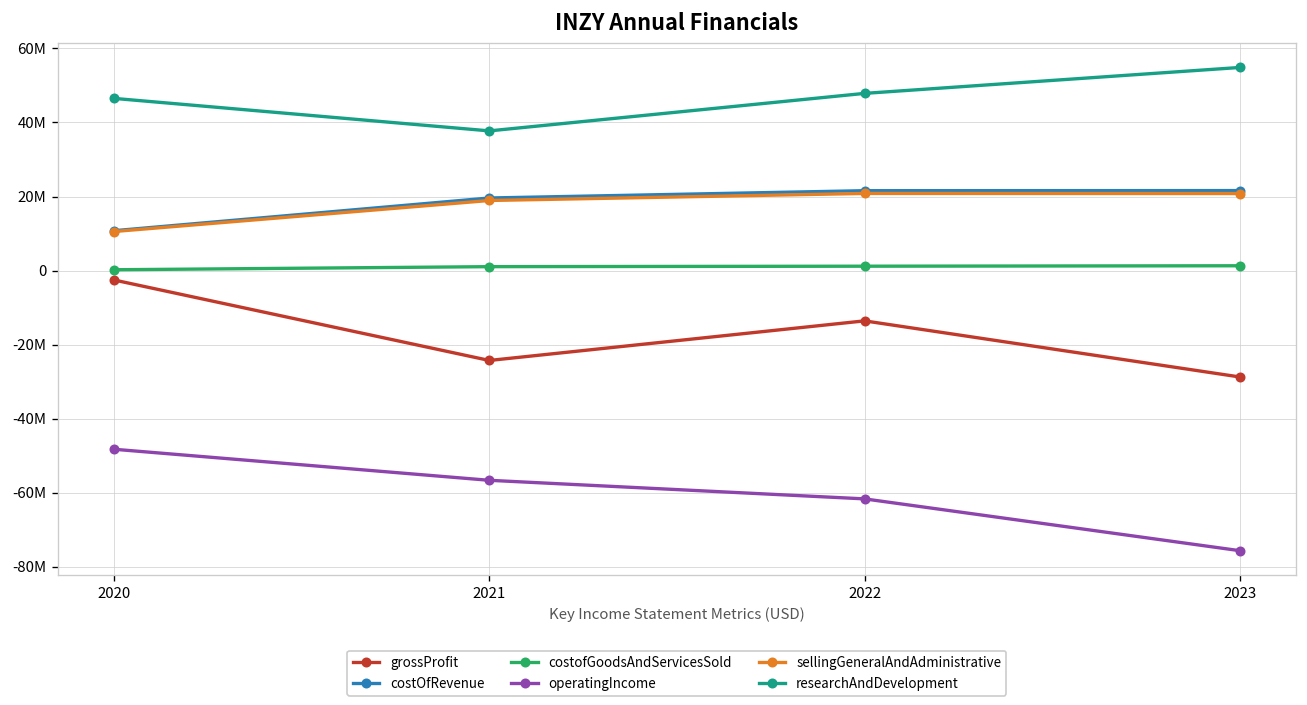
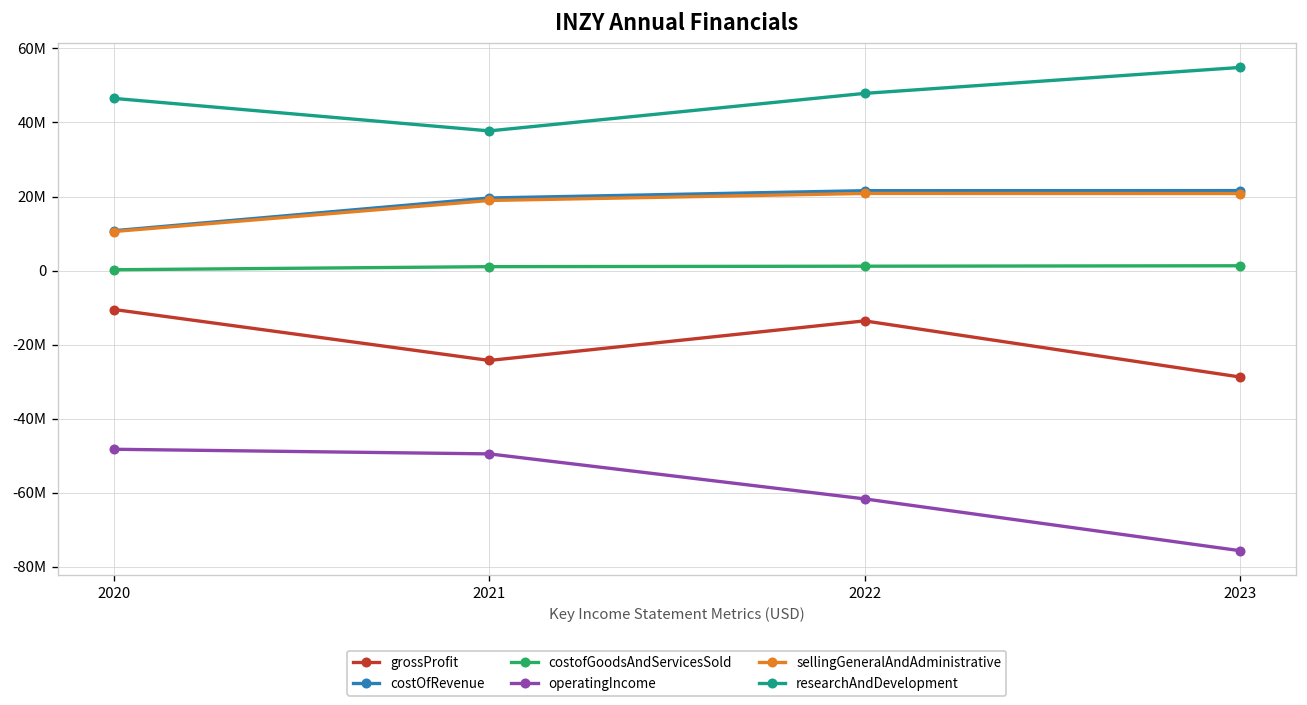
grossProfit, 2020: -3000000 -> -11000000
operatingIncome, 2021: -57000000 -> -50000000
